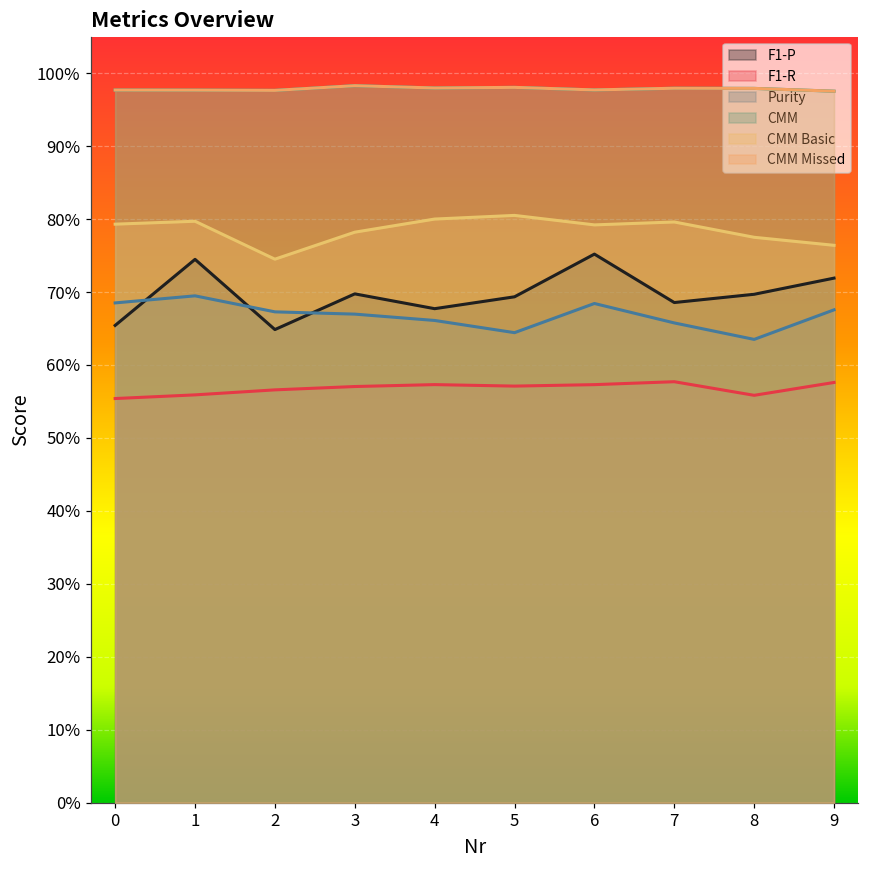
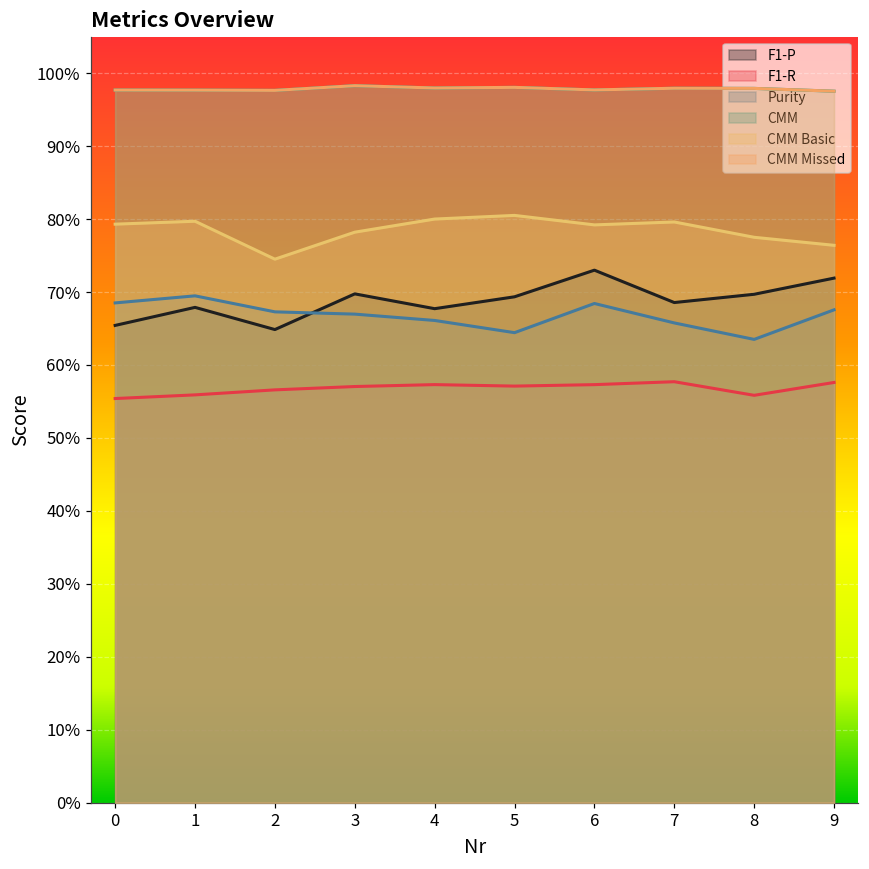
F1-P, 1: 74% -> 68%
F1-P, 6: 75% -> 73%
